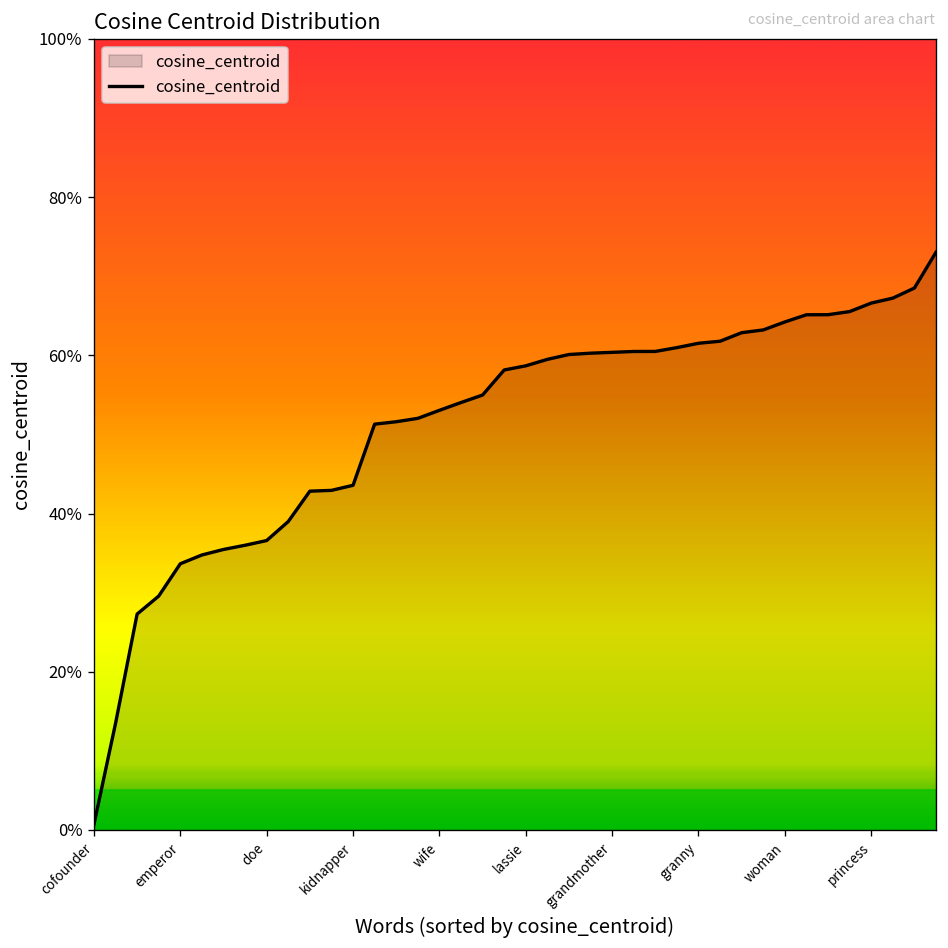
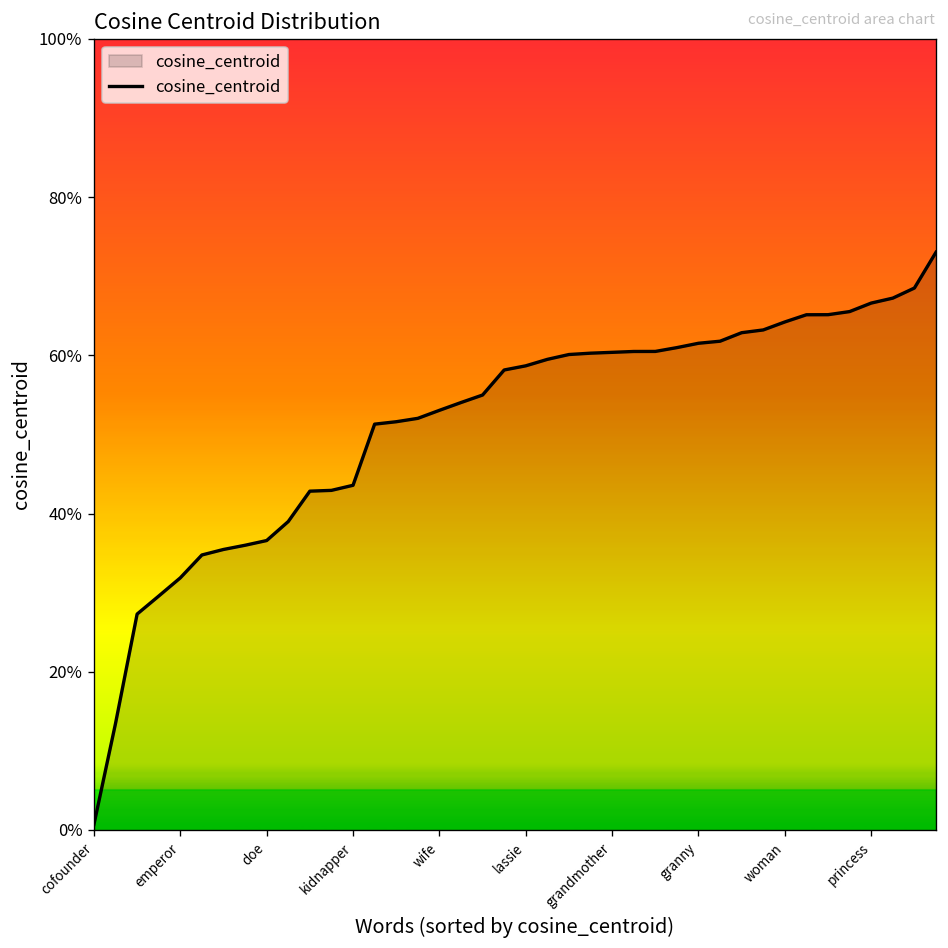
emperor: 34% -> 32%
